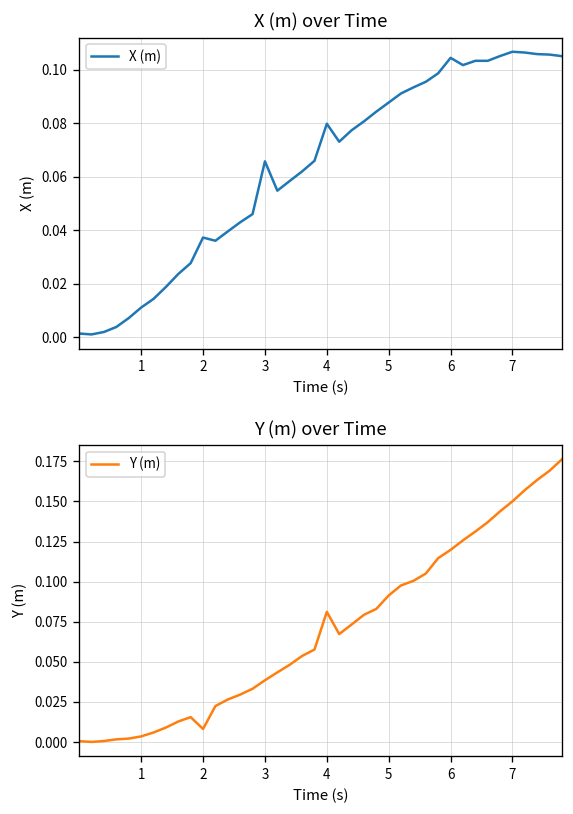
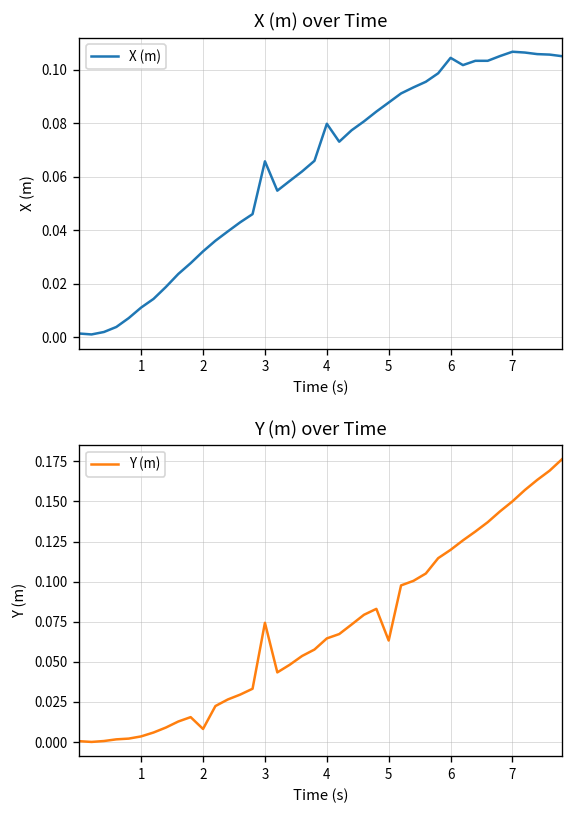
X (m) over Time, 2: 0.037 -> 0.032
Y (m) over Time, 3: 0.038 -> 0.074
Y (m) over Time, 4: 0.081 -> 0.065
Y (m) over Time, 5: 0.091 -> 0.063
